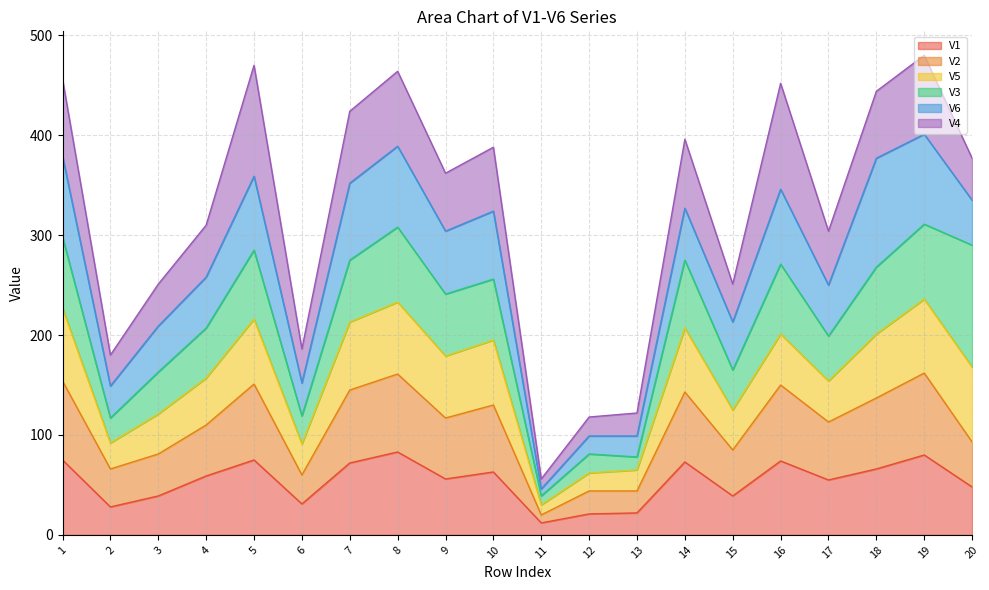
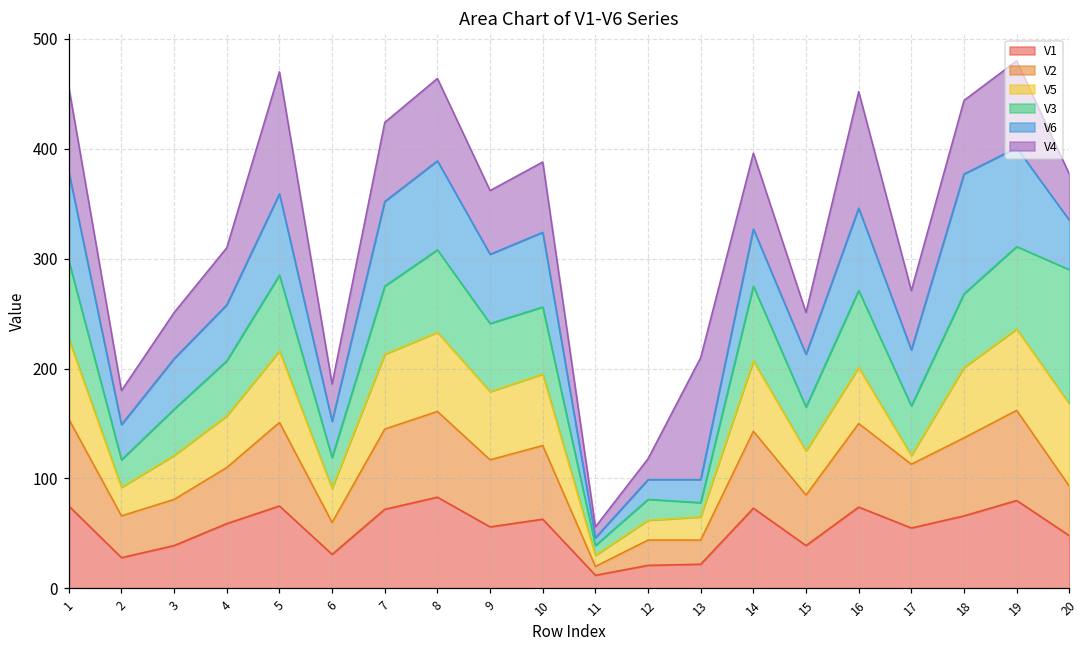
V4, 13: 20 -> 110
V5, 17: 40 -> 10
